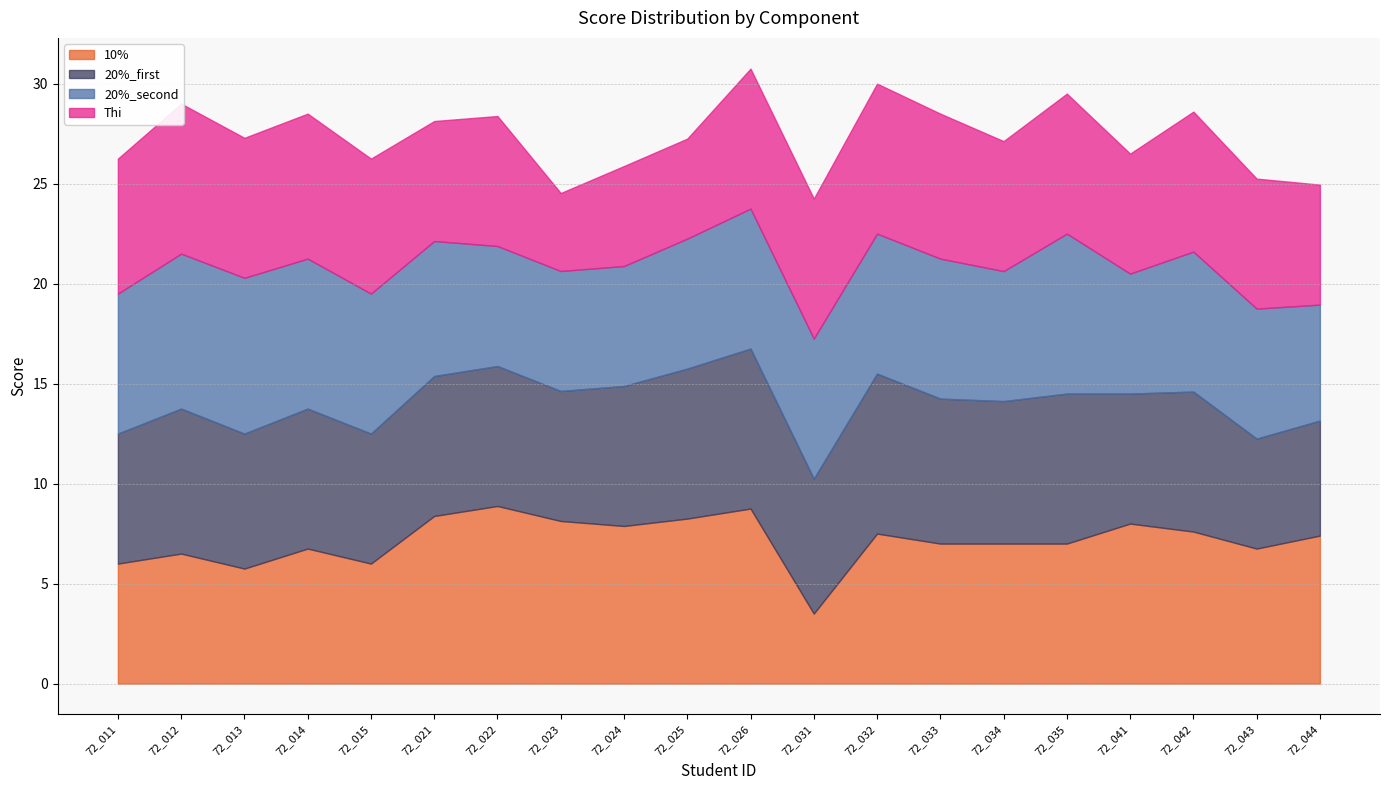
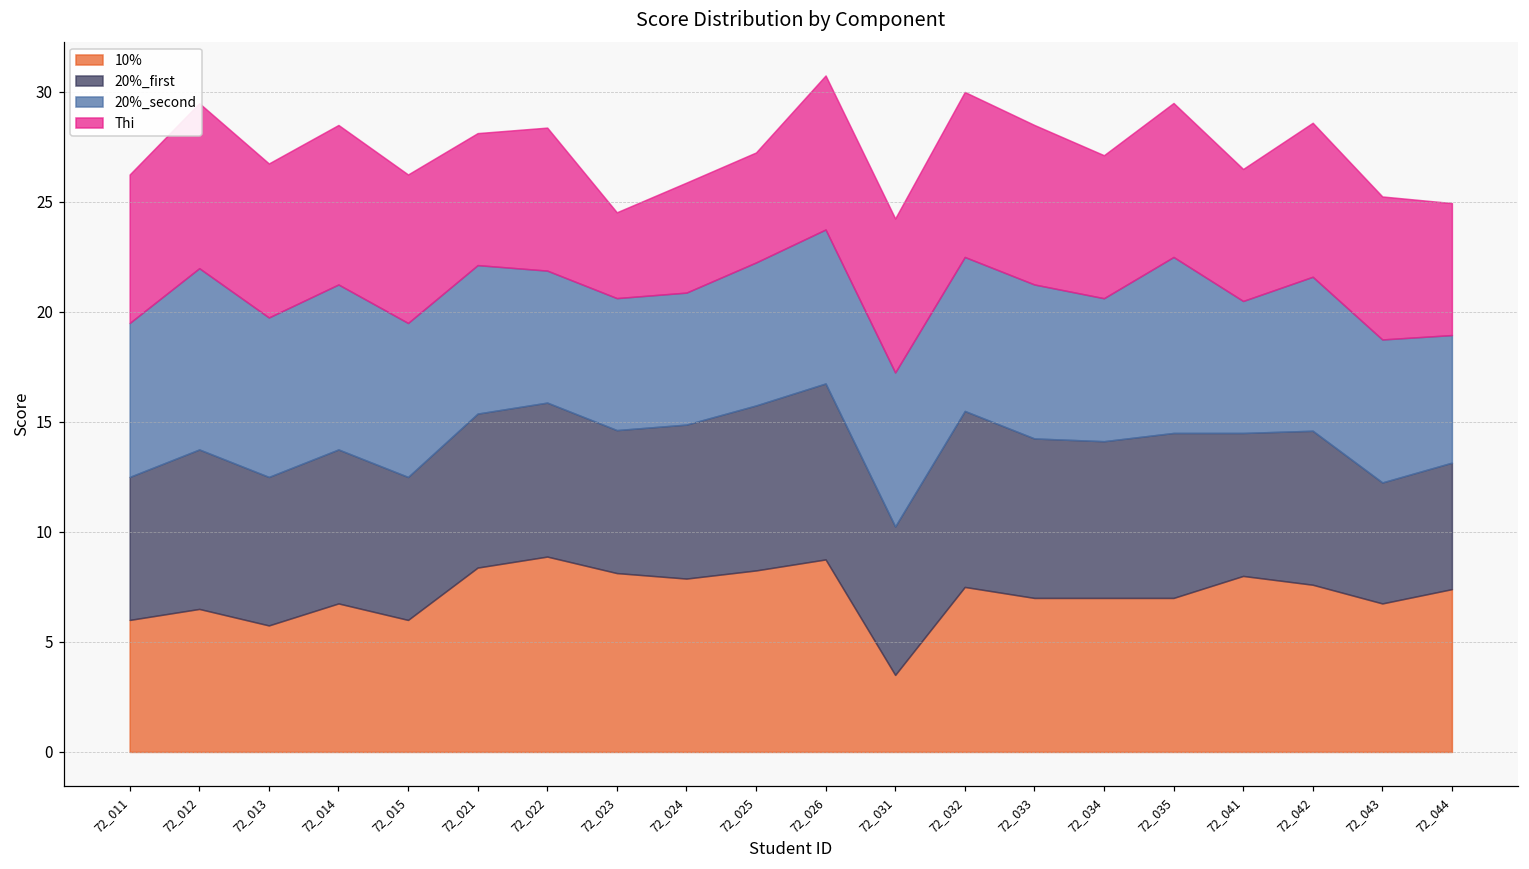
20%_second, 72_012: 7.8 -> 8.2
20%_second, 72_013: 7.8 -> 7.3
